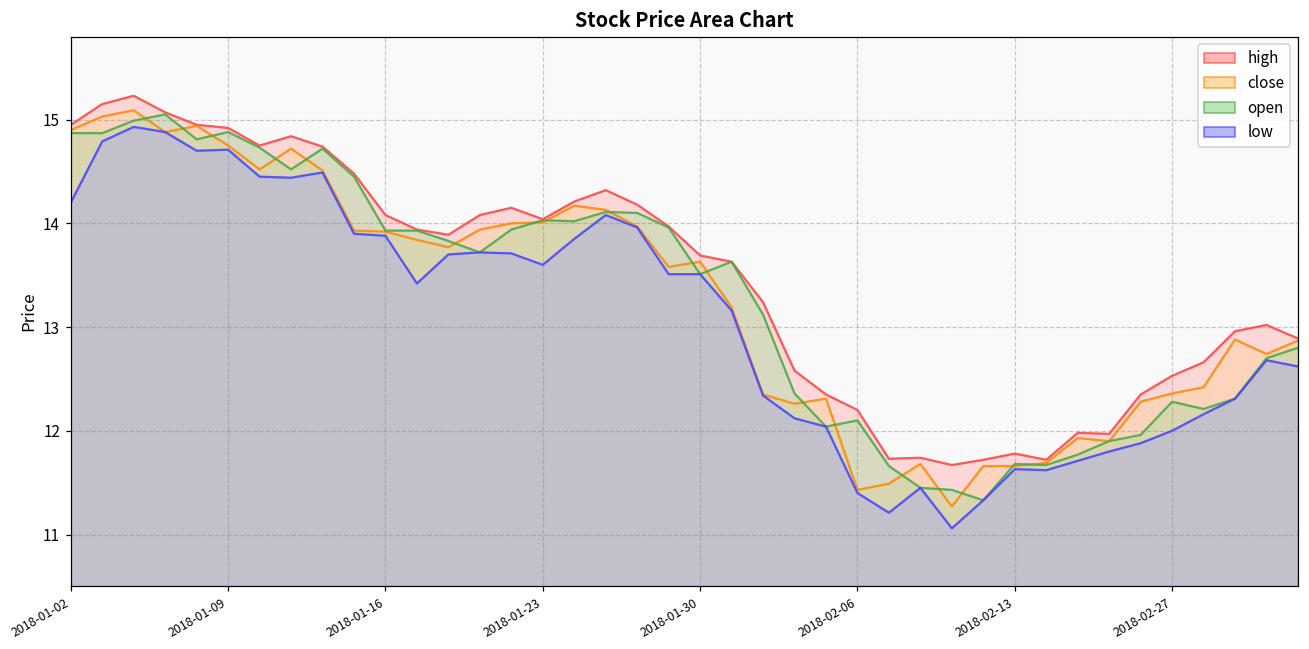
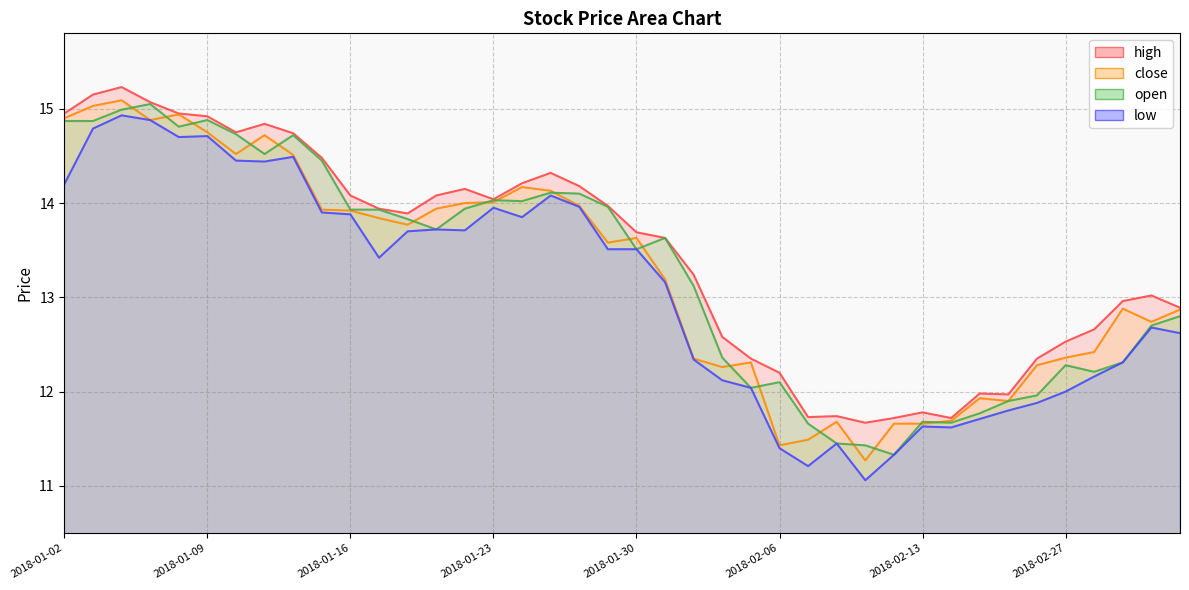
low, 2018-01-23: 13.6 -> 14.0
